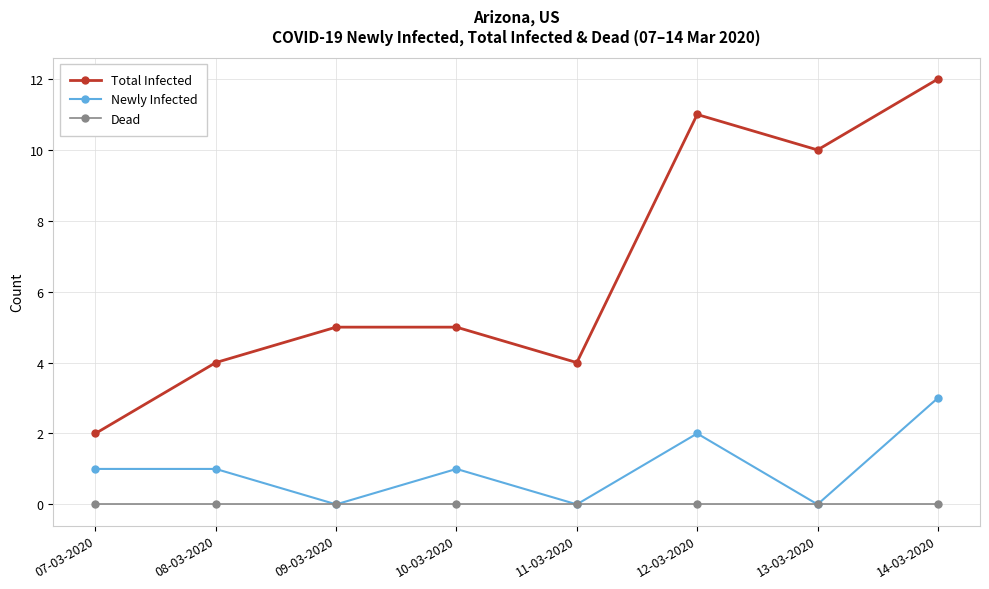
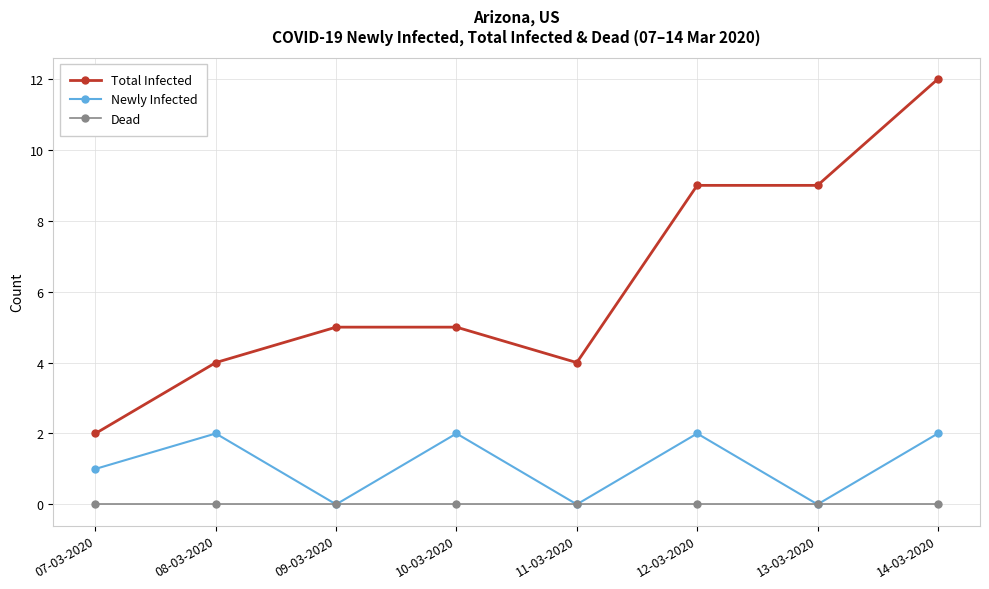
Newly Infected, 08-03-2020: 1 -> 2
Newly Infected, 10-03-2020: 1 -> 2
Total Infected, 12-03-2020: 11 -> 9
Total Infected, 13-03-2020: 10 -> 9
Newly Infected, 14-03-2020: 3 -> 2
